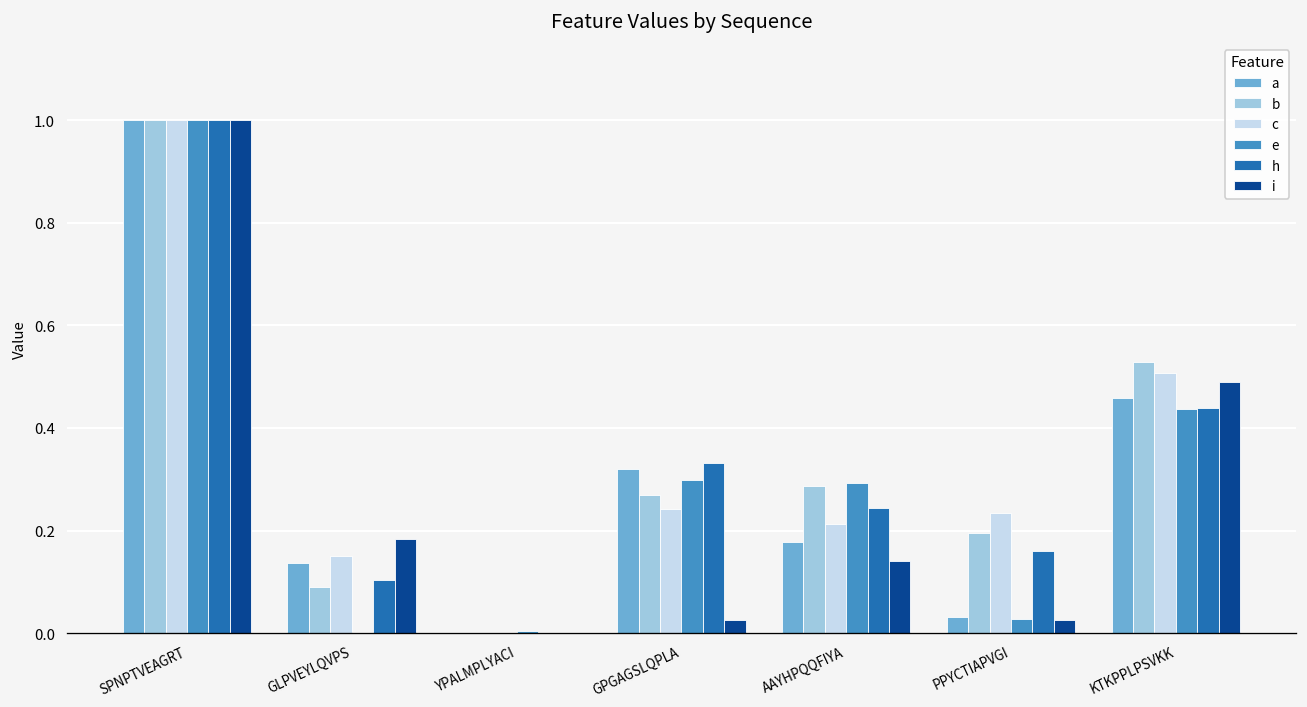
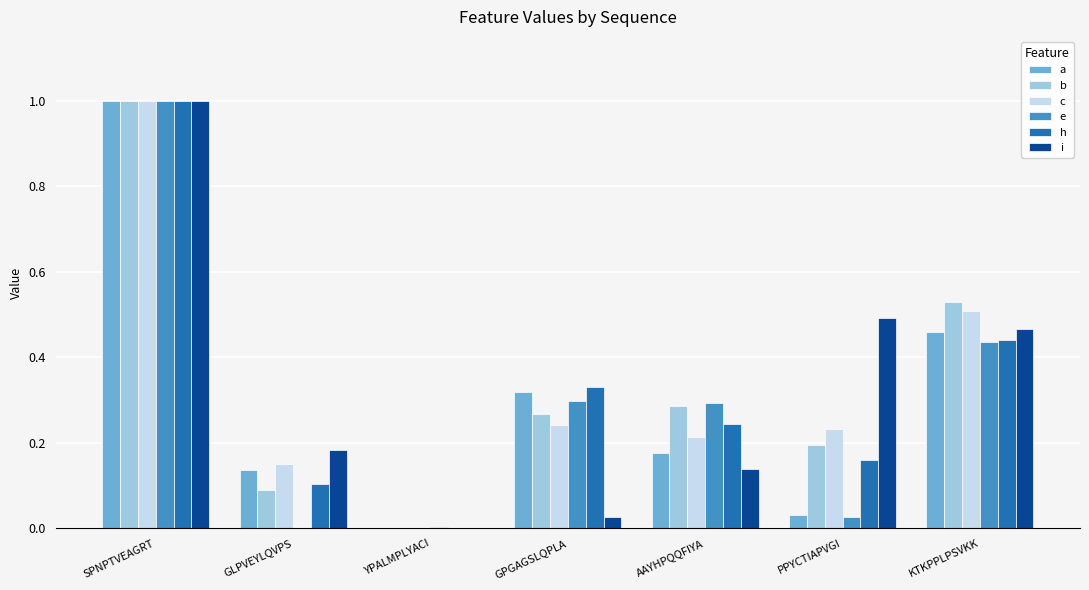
i, PPYCTIAPVGI: 0.02 -> 0.49
i, KTKPPLPSVKK: 0.49 -> 0.47
